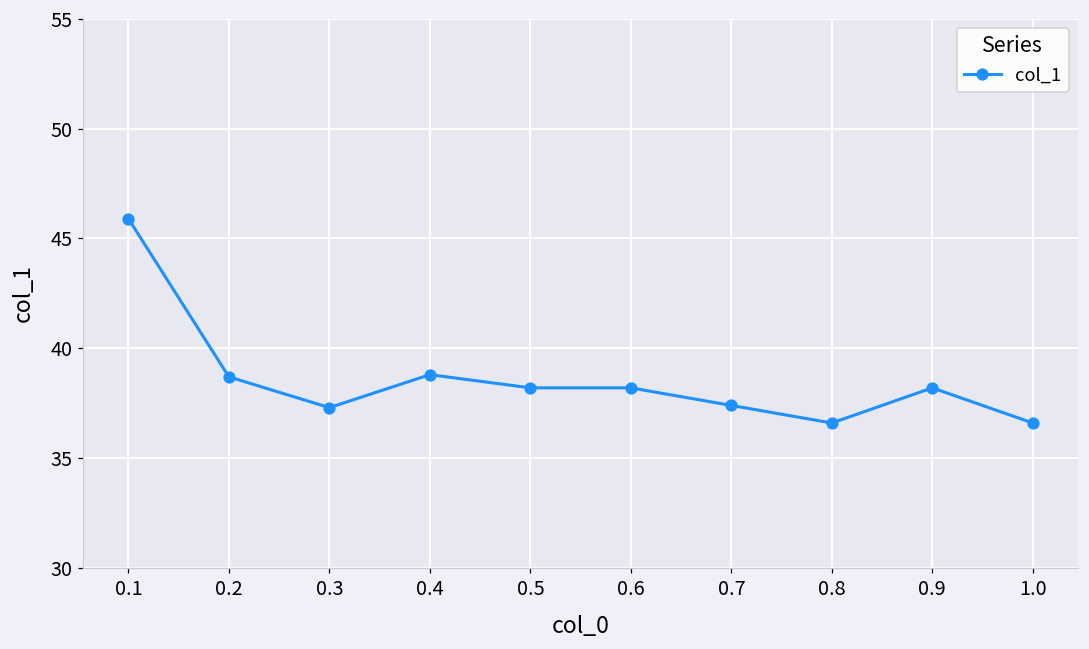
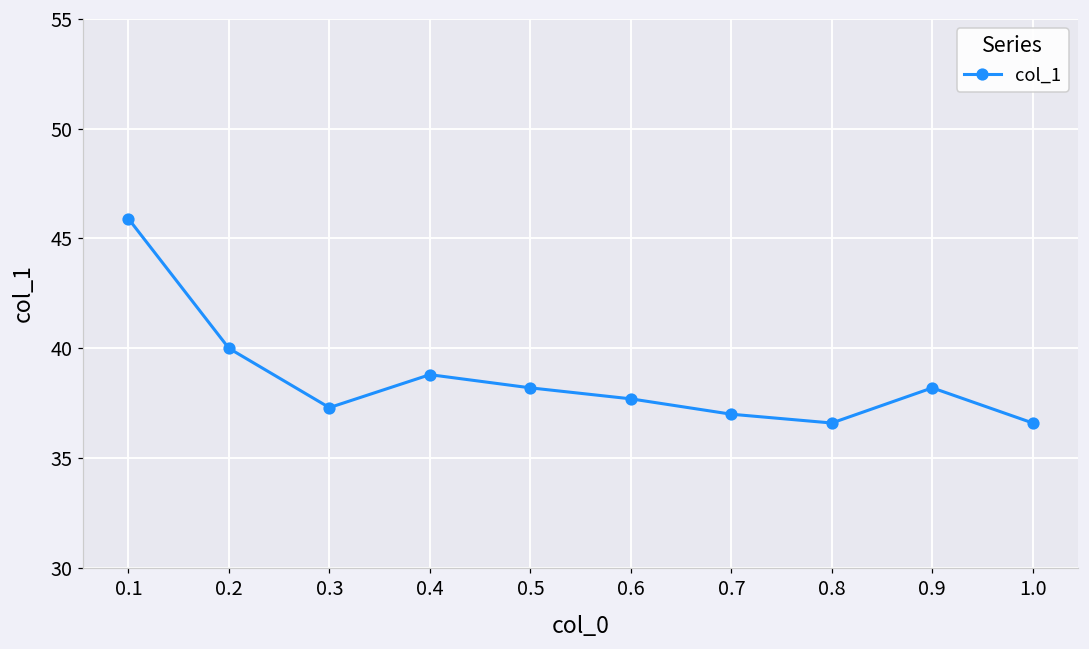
0.2: 38.7 -> 40.0
0.6: 38.2 -> 37.7
0.7: 37.4 -> 37.0
